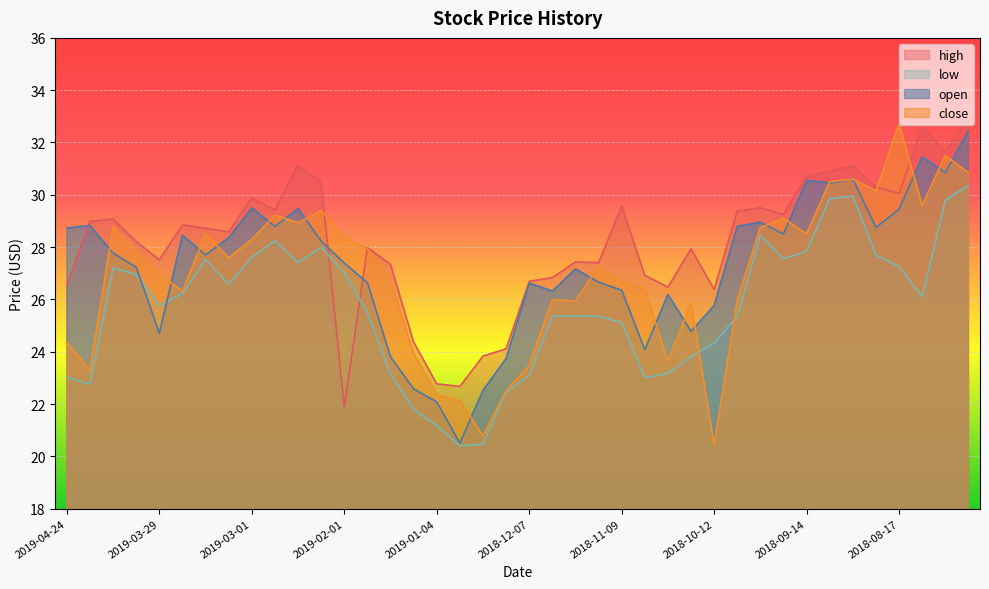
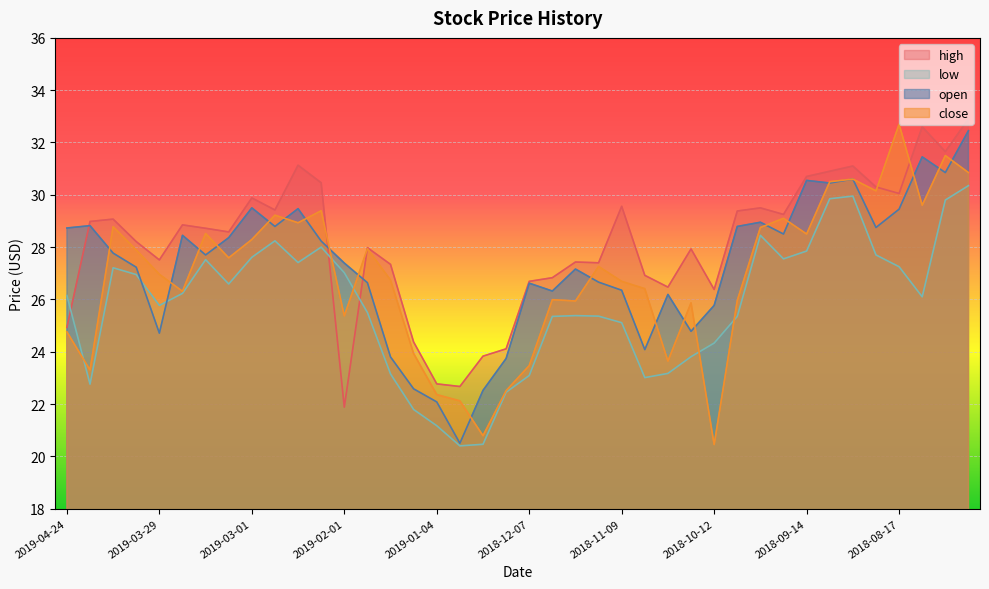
high, 2019-04-24: 26.5 -> 24.9
low, 2019-04-24: 23.0 -> 26.2
close, 2019-04-24: 24.4 -> 24.8
close, 2019-02-01: 28.4 -> 25.4
